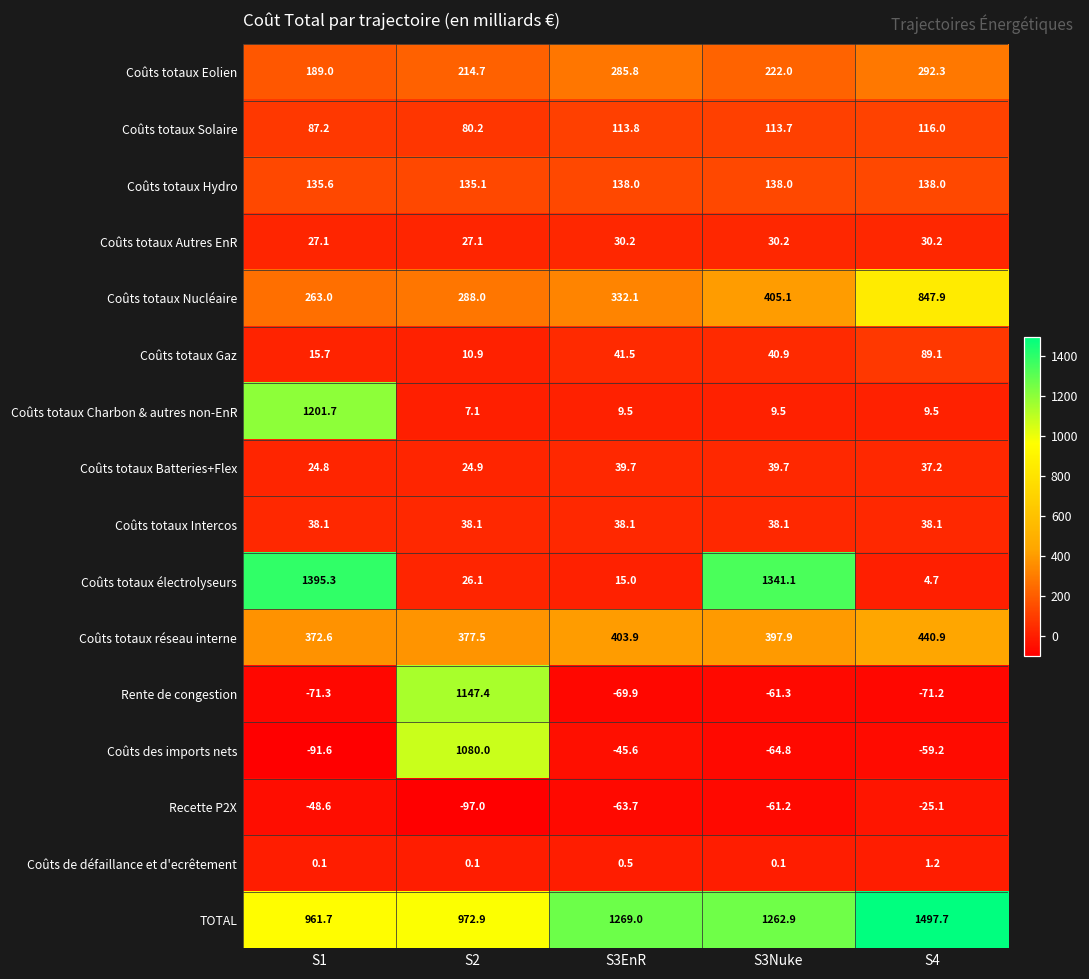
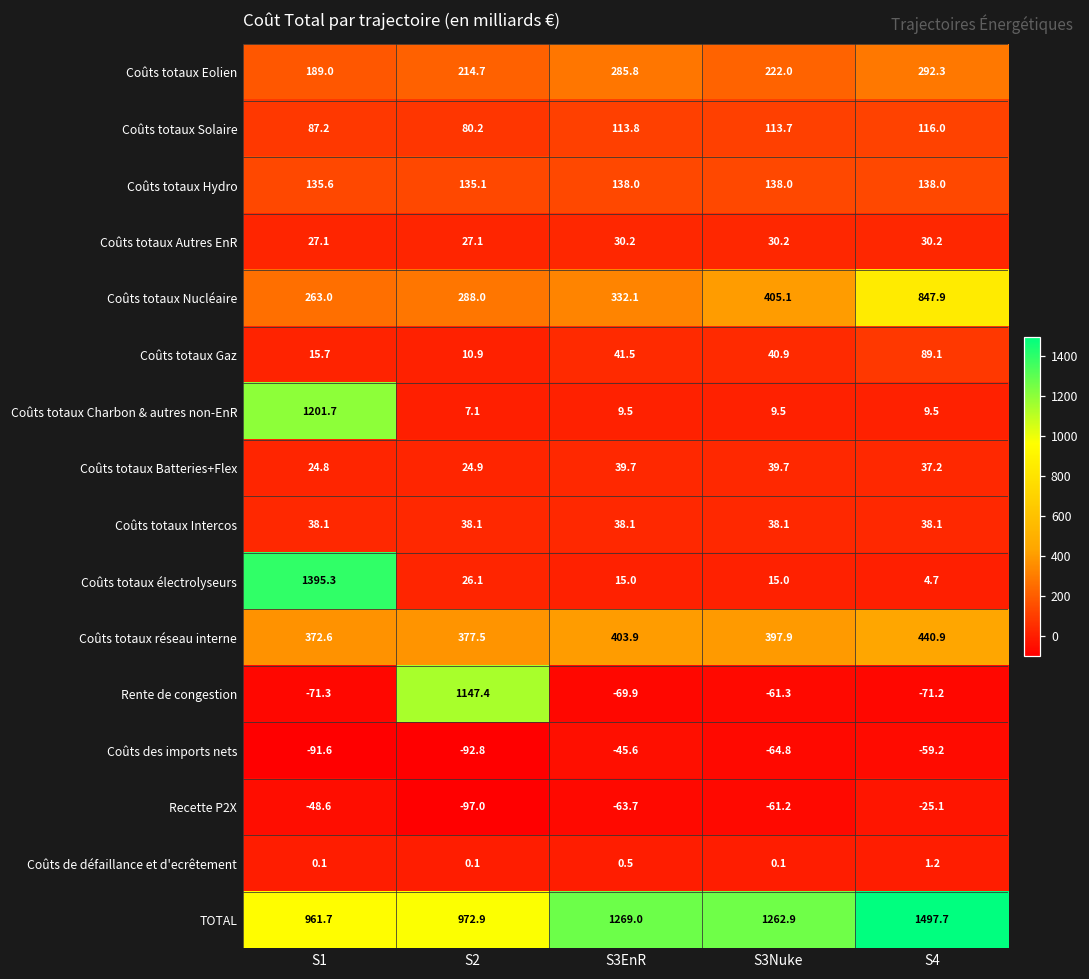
Coûts totaux électrolyseurs, S3Nuke: 1341.1 -> 15.0
Coûts des imports nets, S2: 1080.0 -> -92.8
